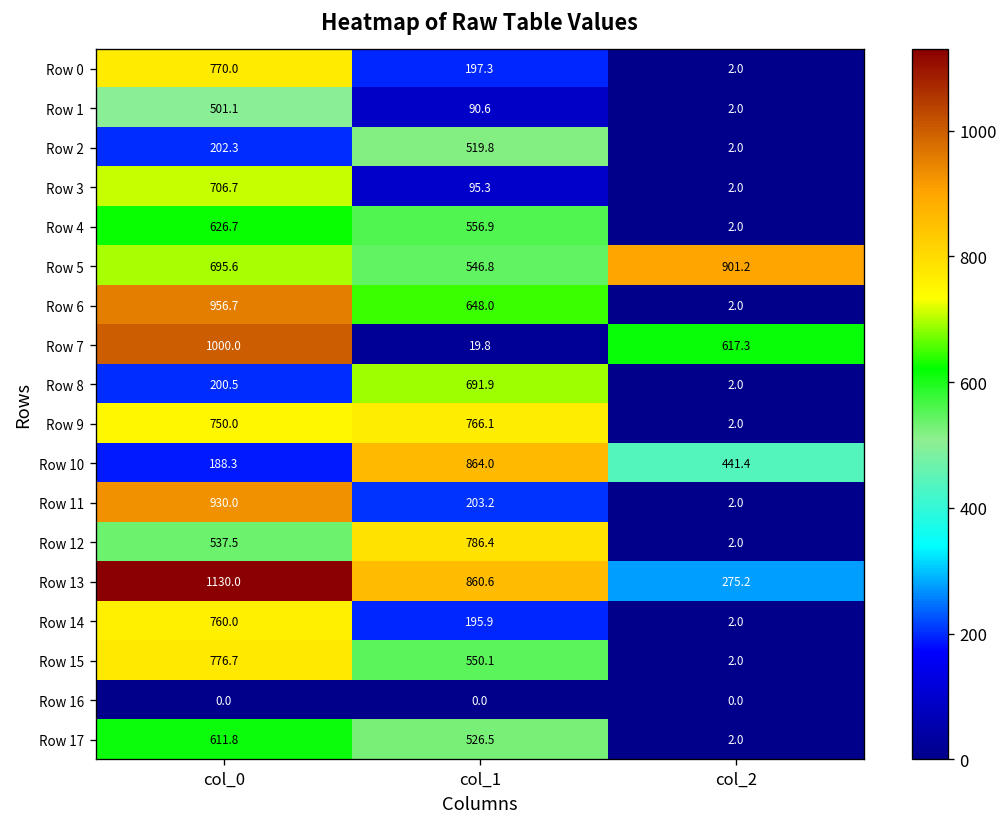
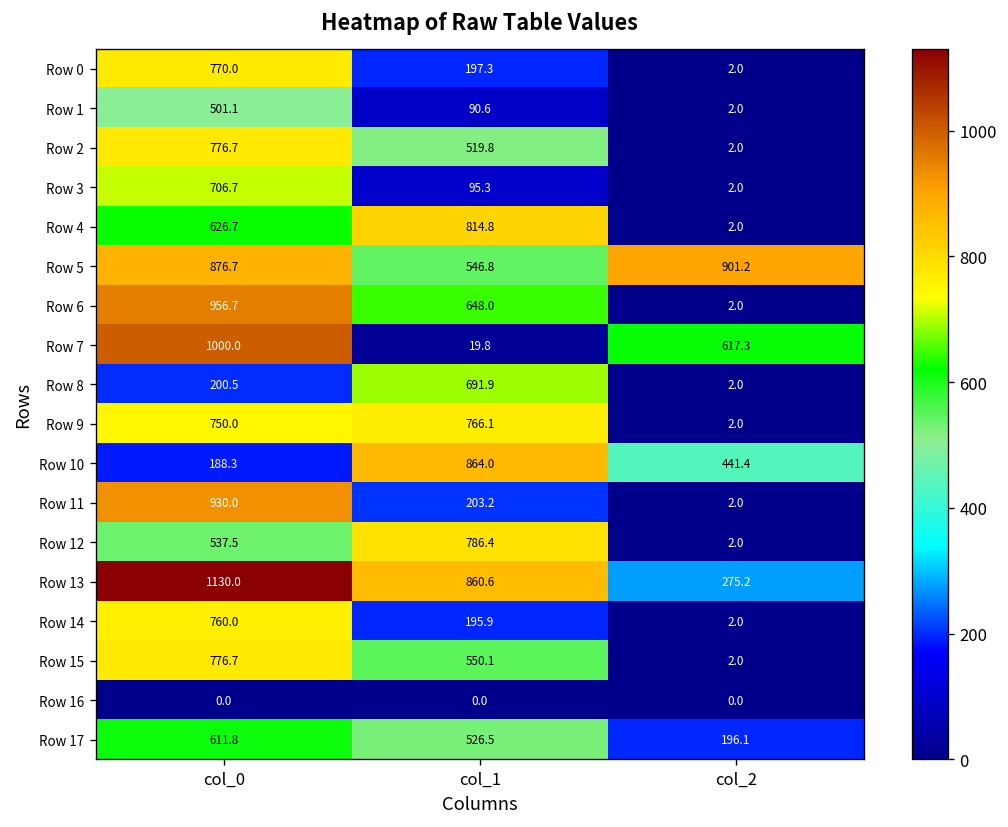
Row 2, col_0: 202.3 -> 776.7
Row 4, col_1: 556.9 -> 814.8
Row 5, col_0: 695.6 -> 876.7
Row 17, col_2: 2.0 -> 196.1
